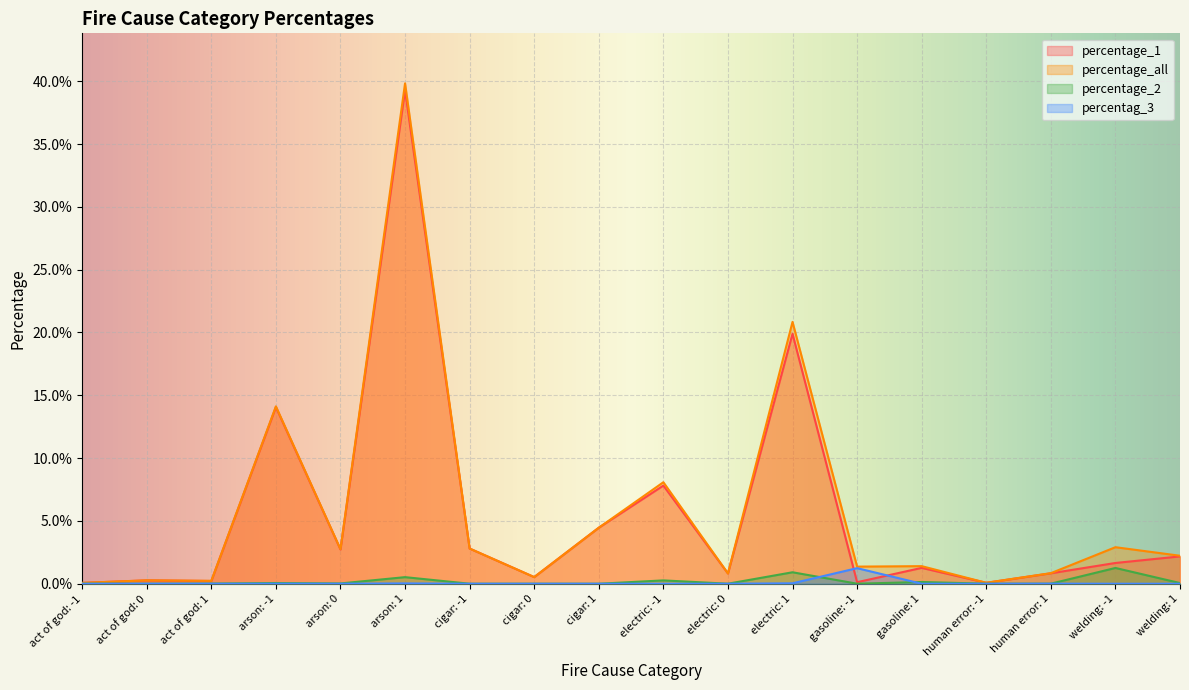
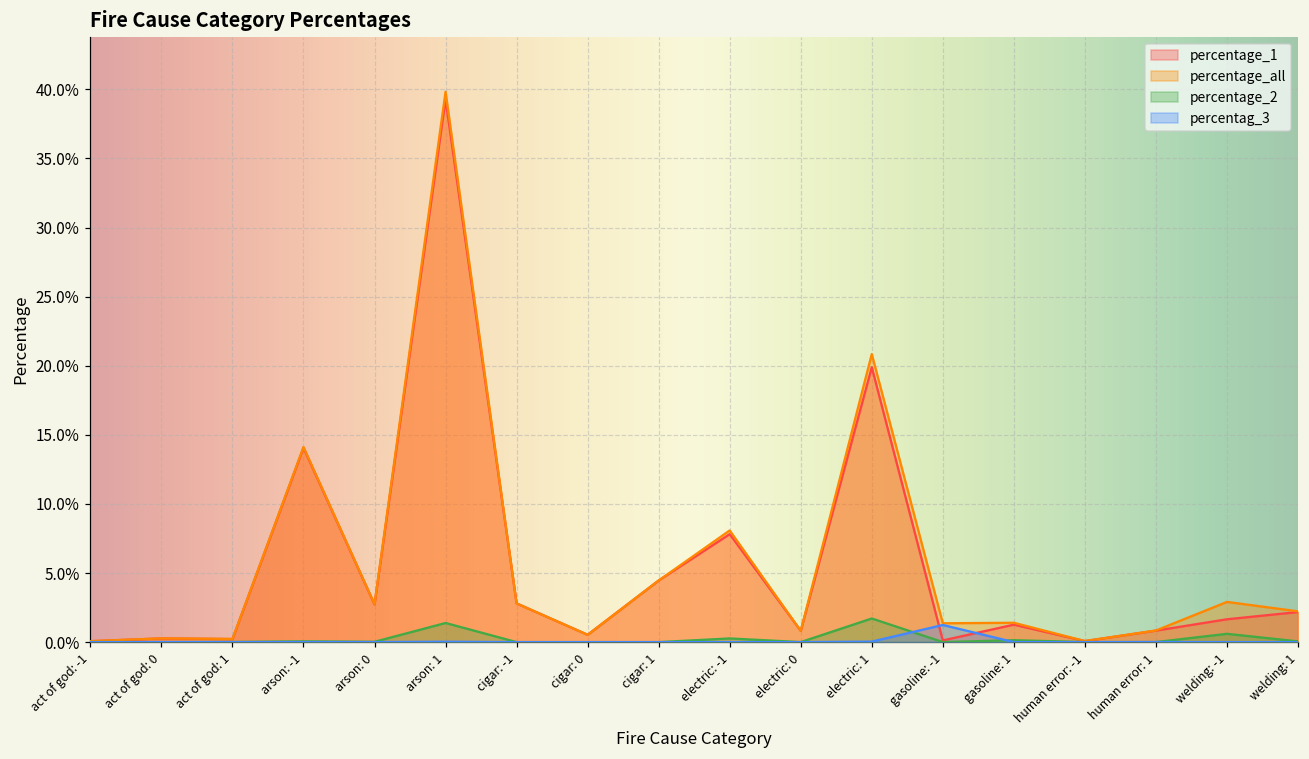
percentage_2, arson: 1: 0.5% -> 1.4%
percentage_2, electric: 1: 0.9% -> 1.7%
percentage_2, welding: -1: 1.3% -> 0.6%
